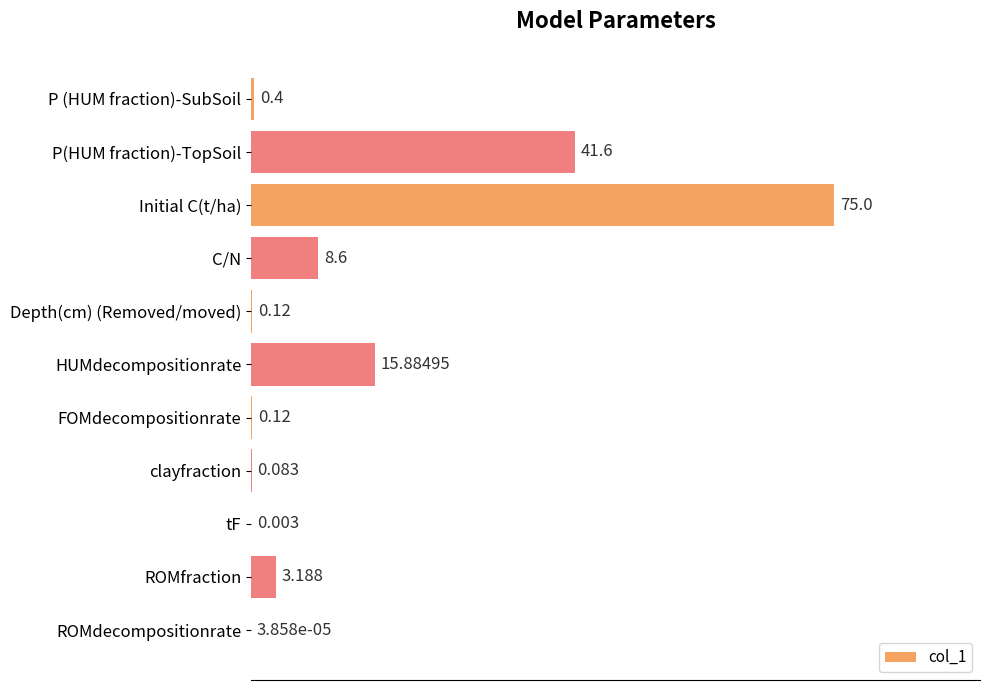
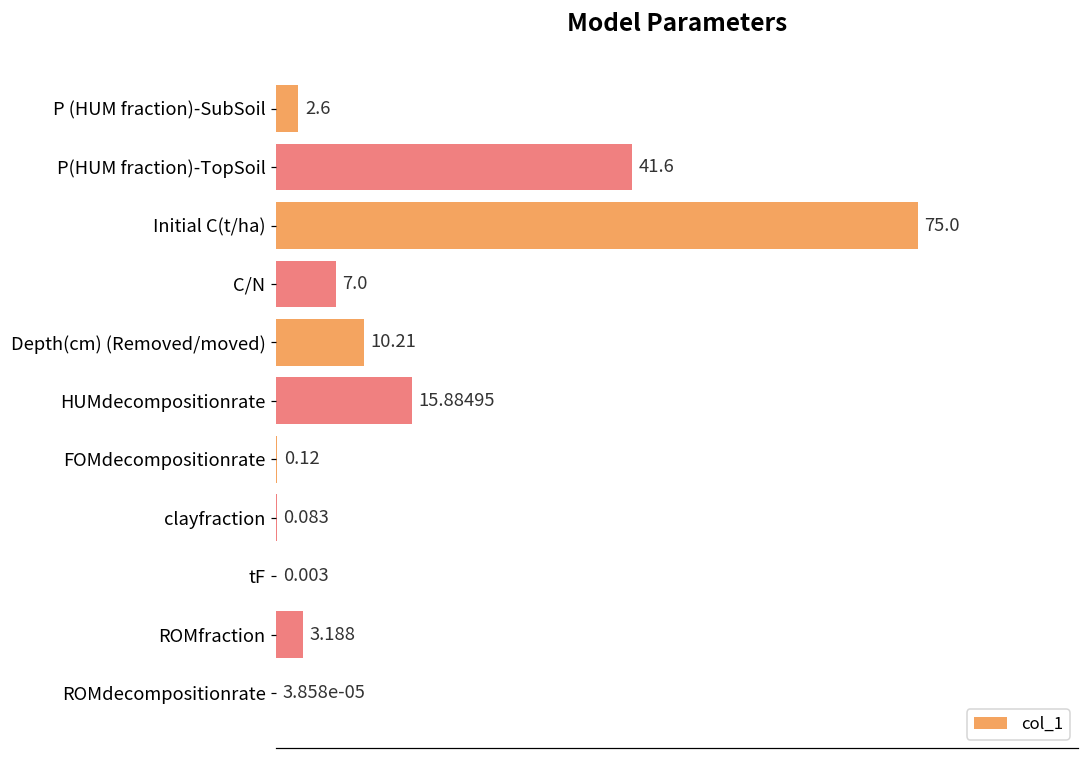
P (HUM fraction)-SubSoil: 0.4 -> 2.6
C/N: 8.6 -> 7.0
Depth(cm) (Removed/moved): 0.12 -> 10.21
